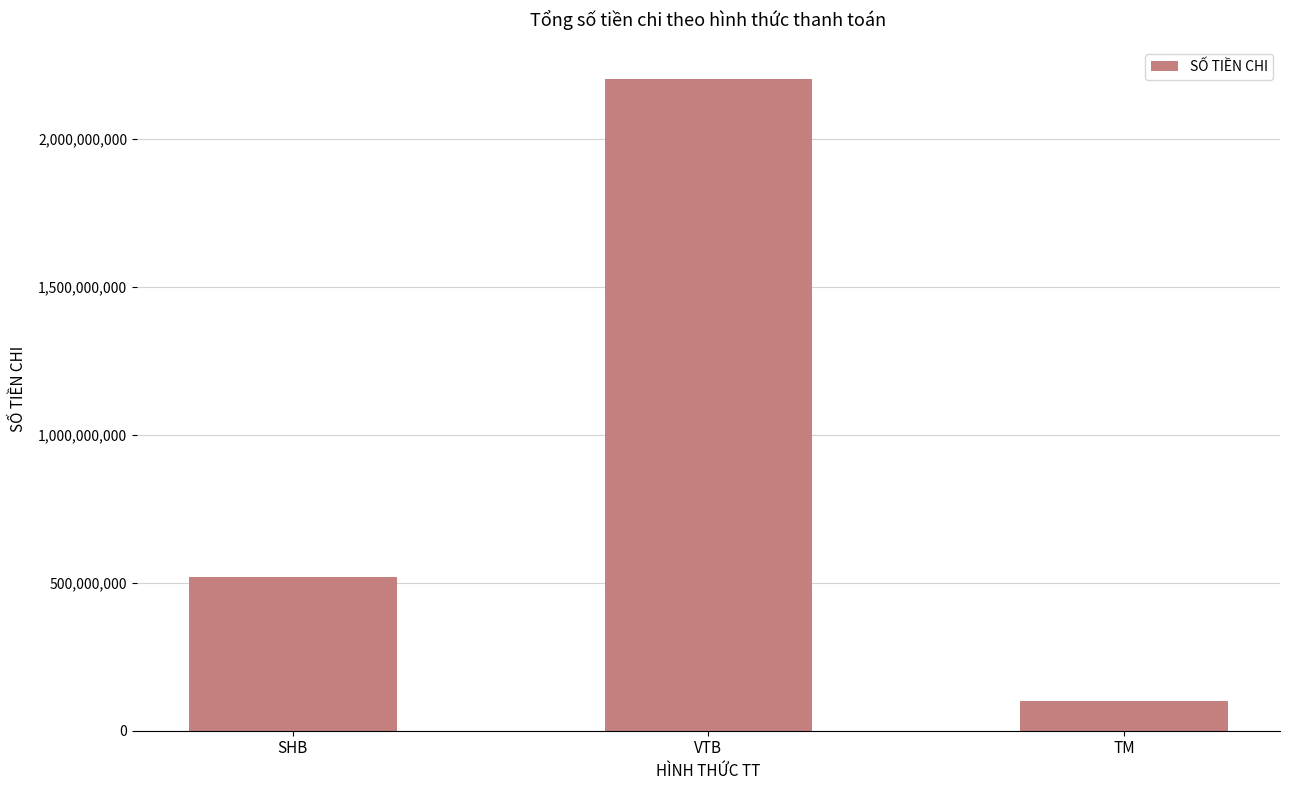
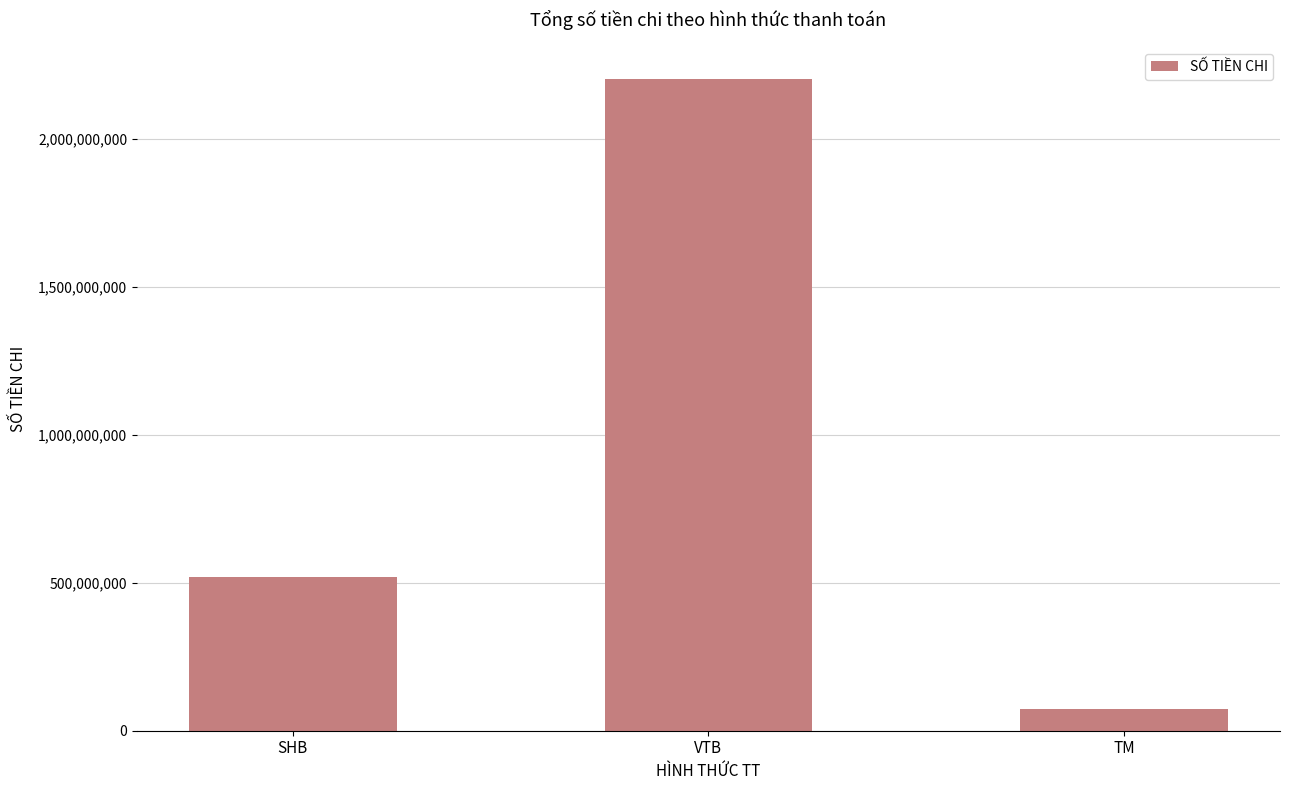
TM: 100,000,000 -> 70,000,000
